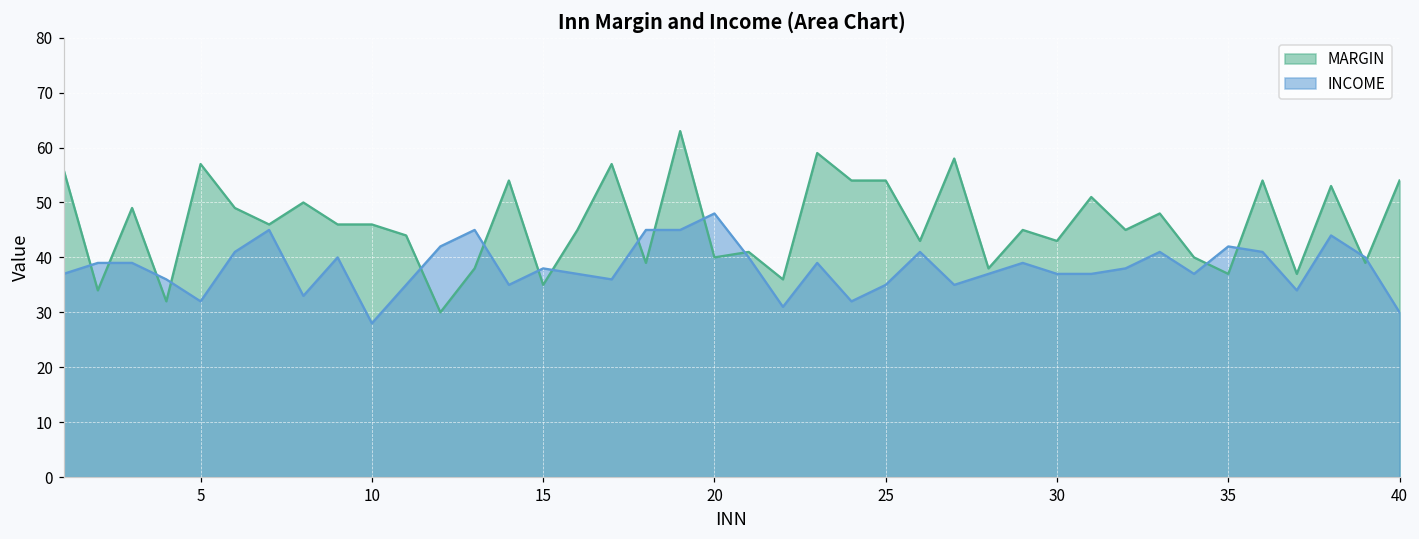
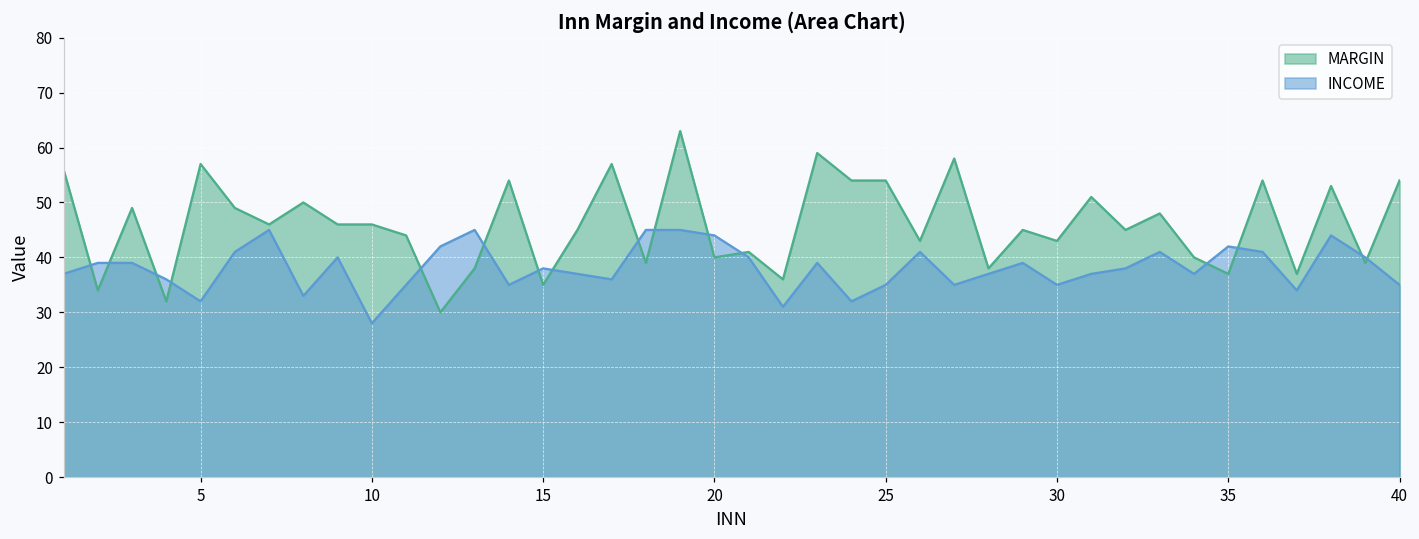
INCOME, 20: 48 -> 44
INCOME, 30: 37 -> 35
INCOME, 40: 30 -> 35
